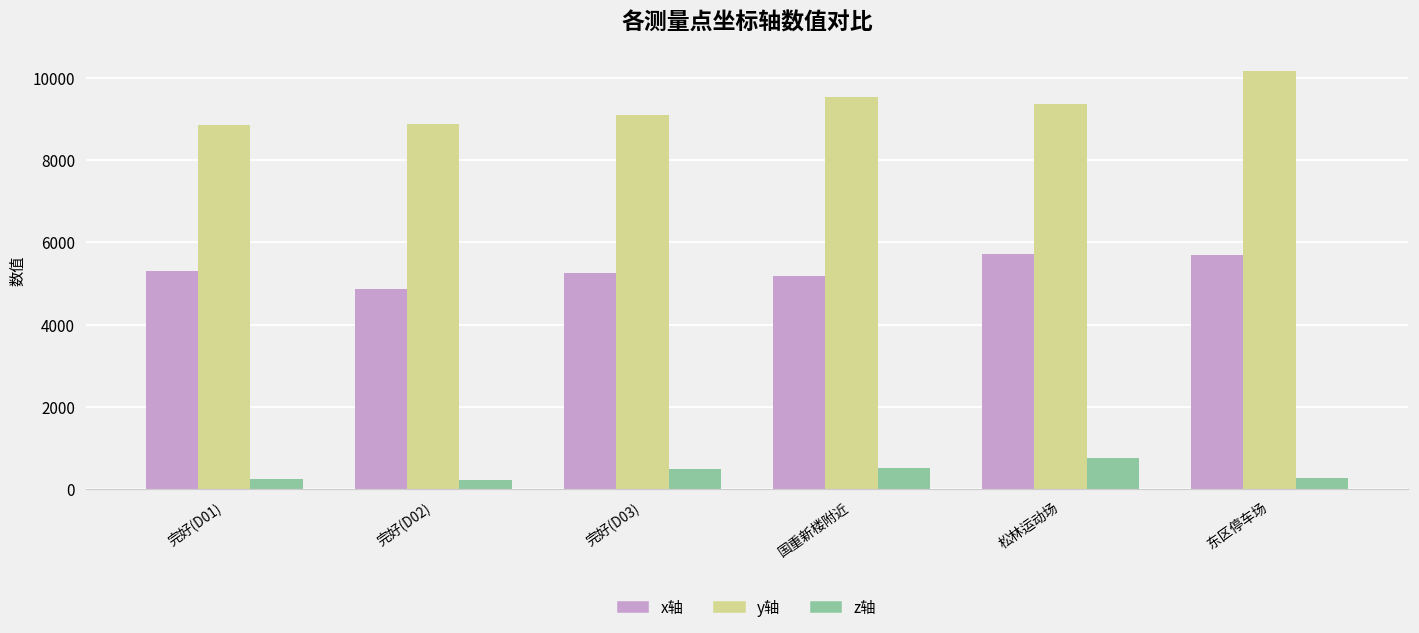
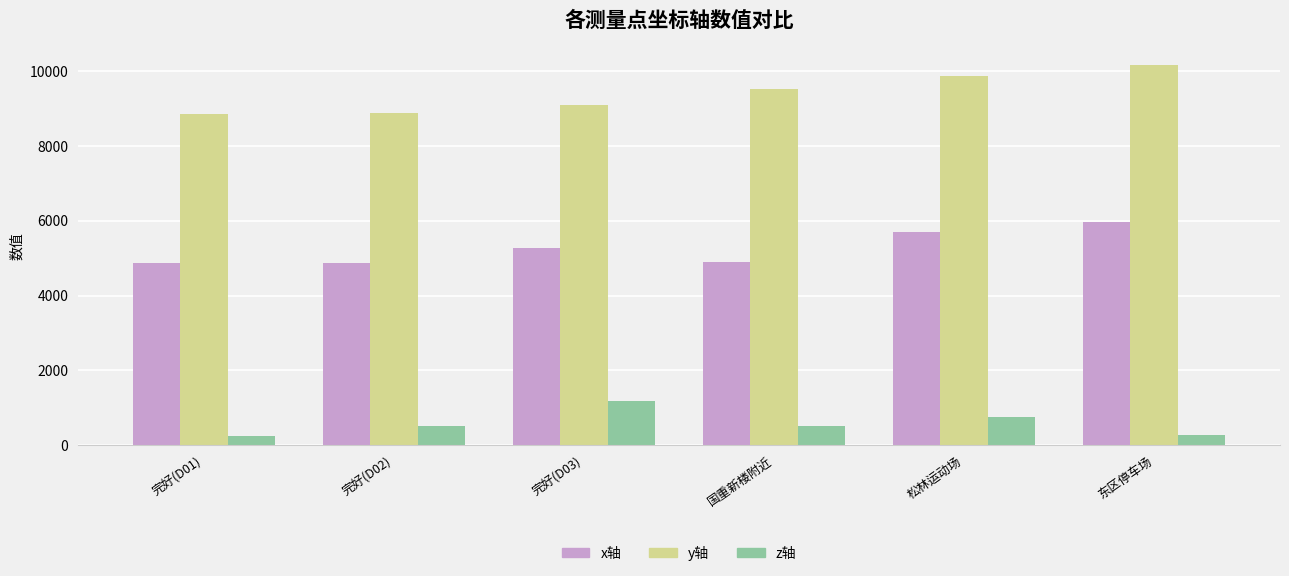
x轴, 完好(D01): 5300 -> 4900
z轴, 完好(D02): 200 -> 500
z轴, 完好(D03): 500 -> 1200
x轴, 国重新楼附近: 5200 -> 4900
y轴, 松林运动场: 9300 -> 9900
x轴, 东区停车场: 5700 -> 6000
